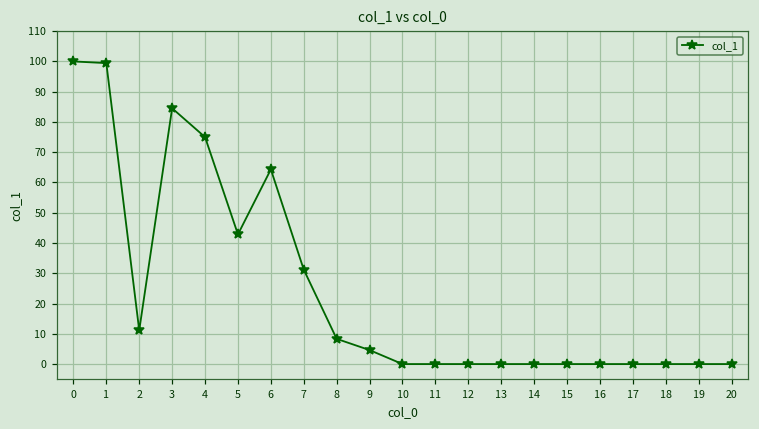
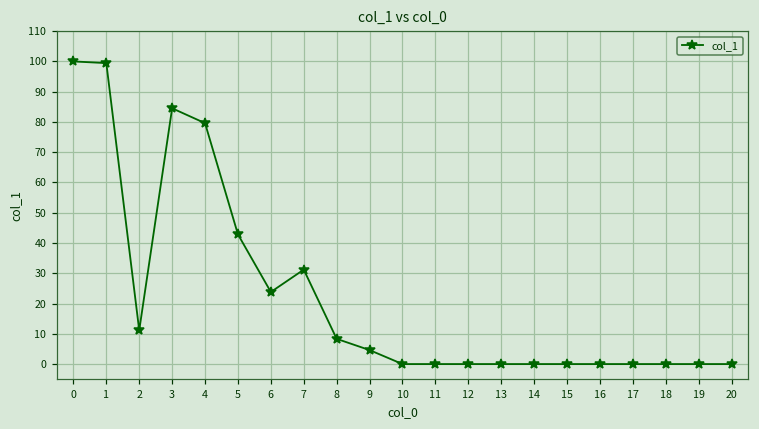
4: 75 -> 80
6: 64 -> 24
